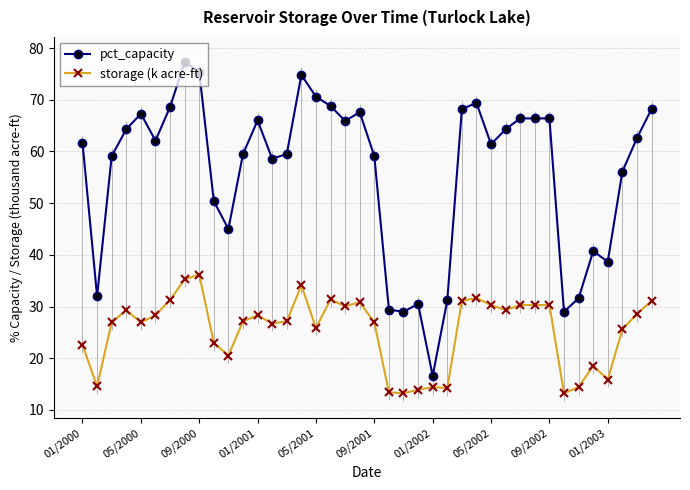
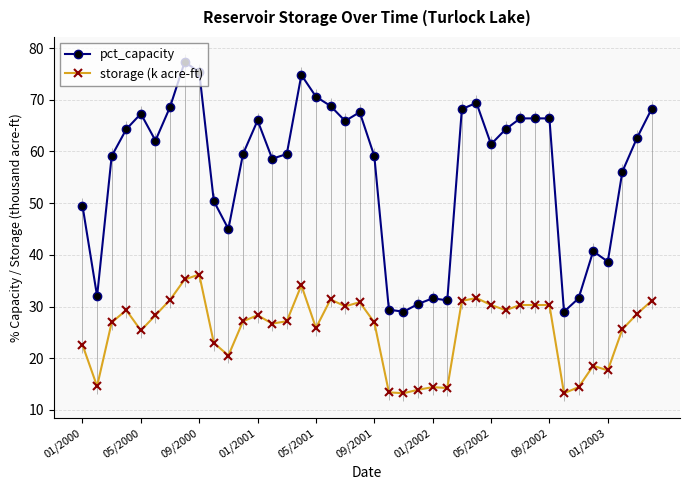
pct_capacity, 01/2000: 62 -> 50
storage (k acre-ft), 05/2000: 27 -> 25
pct_capacity, 01/2002: 17 -> 32
storage (k acre-ft), 01/2003: 16 -> 18
